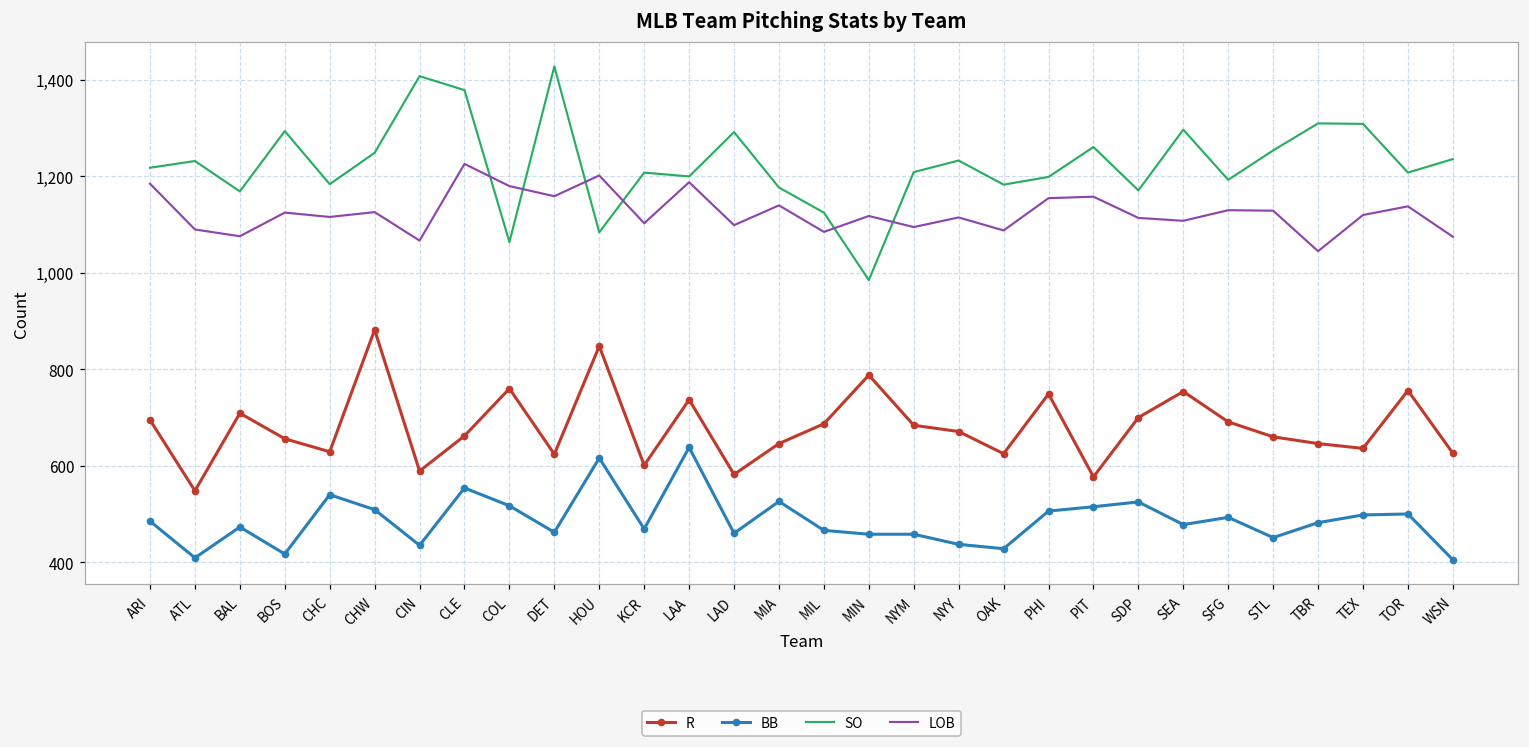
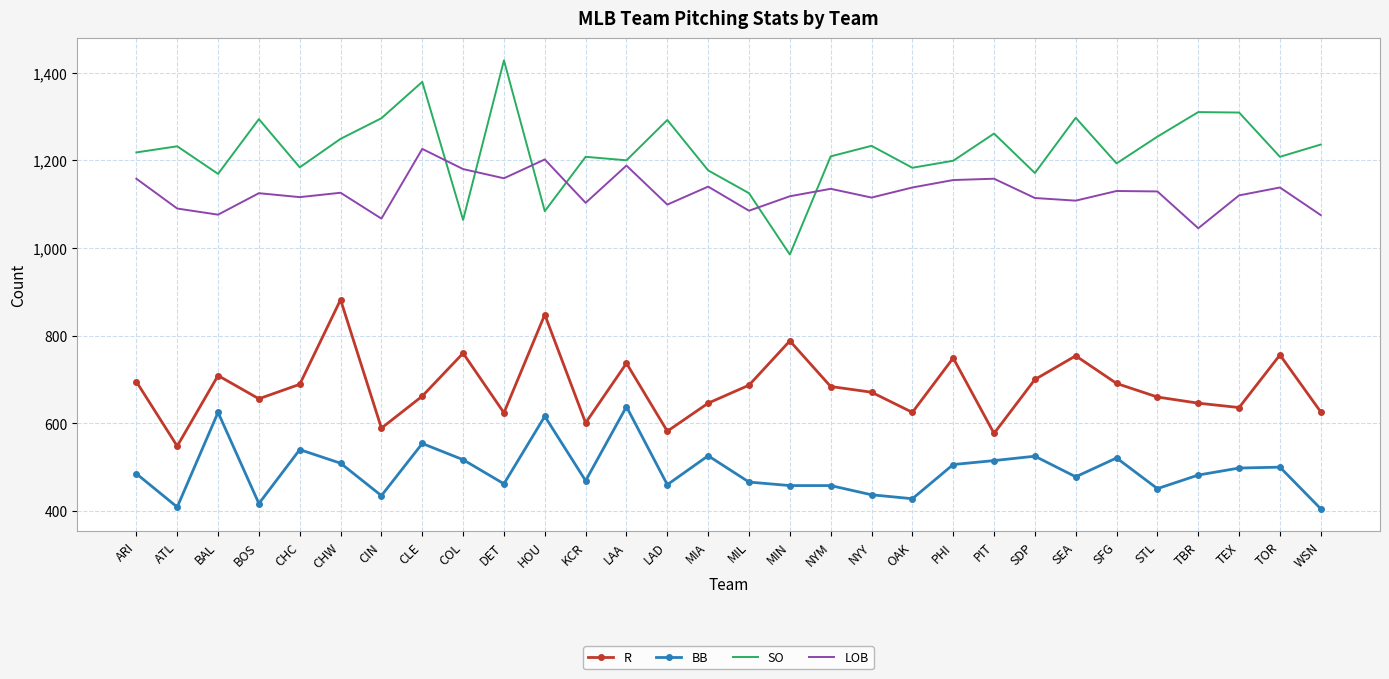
LOB, ARI: 1,190 -> 1,160
BB, BAL: 470 -> 630
R, CHC: 630 -> 690
SO, CIN: 1,410 -> 1,300
LOB, NYM: 1,100 -> 1,140
LOB, OAK: 1,090 -> 1,140
BB, SFG: 490 -> 520
